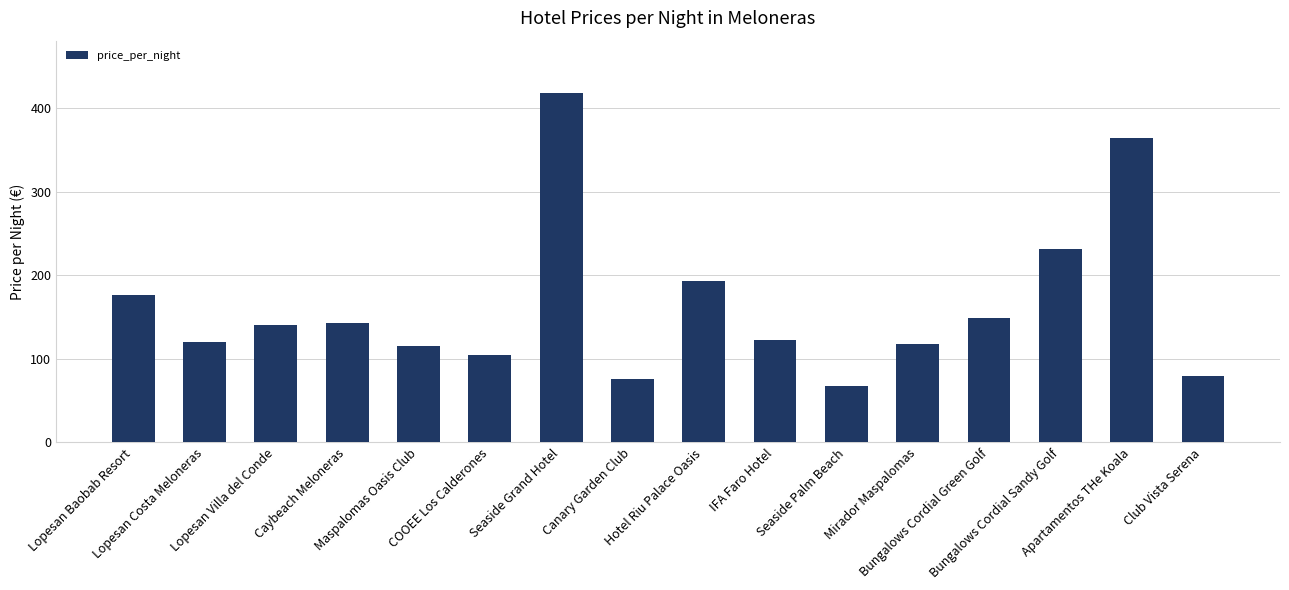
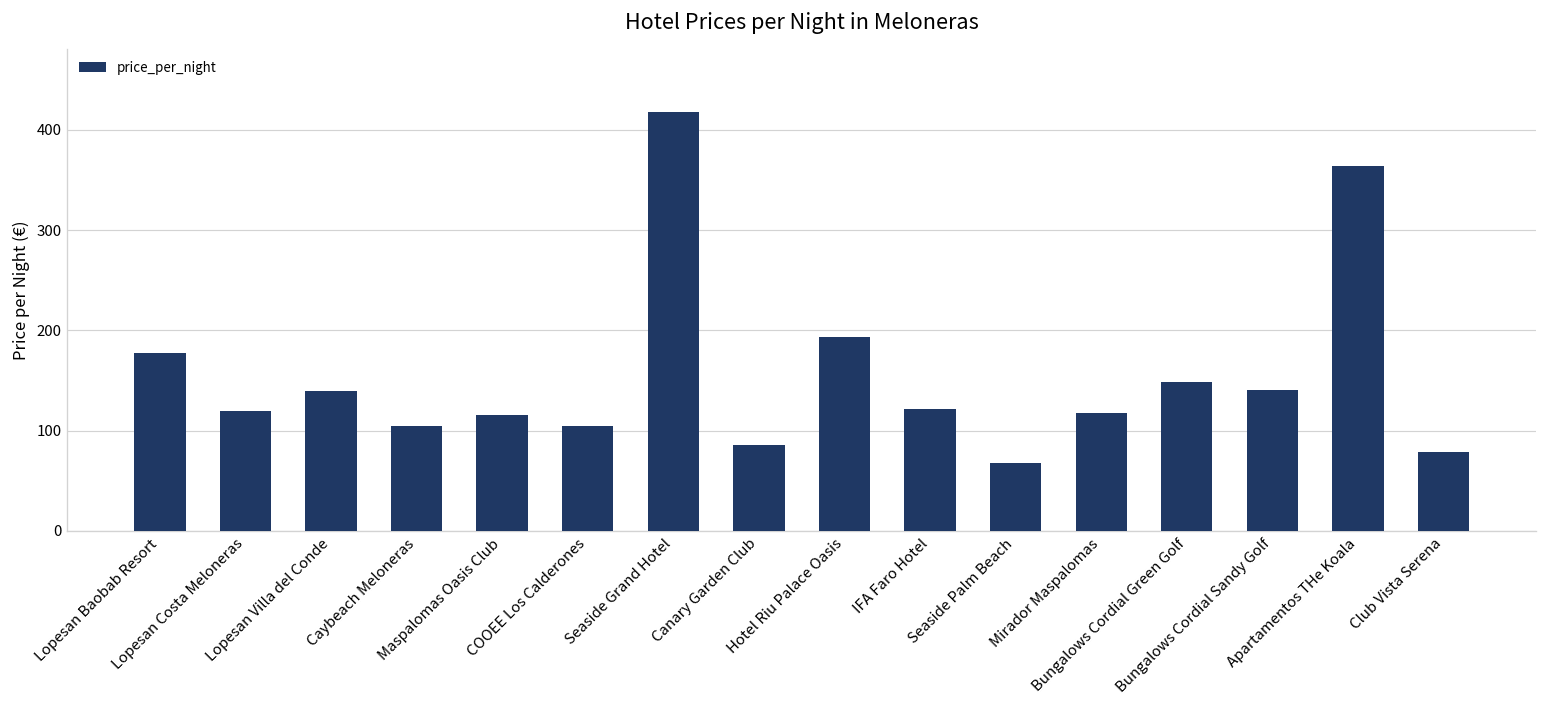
Caybeach Meloneras: 140 -> 110
Canary Garden Club: 80 -> 90
Bungalows Cordial Sandy Golf: 230 -> 140
